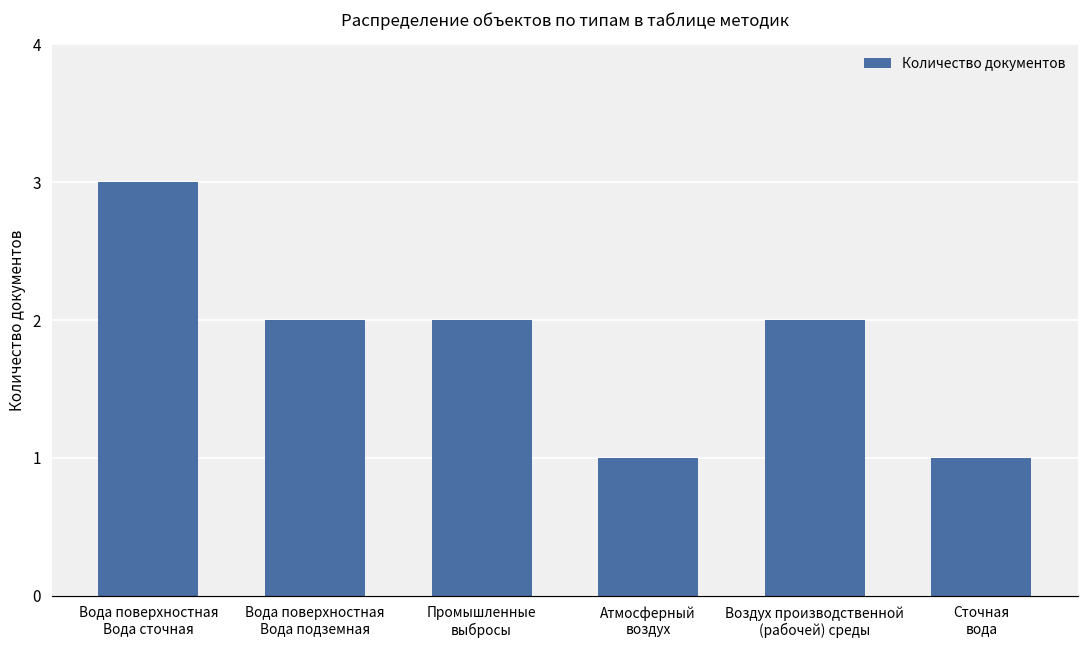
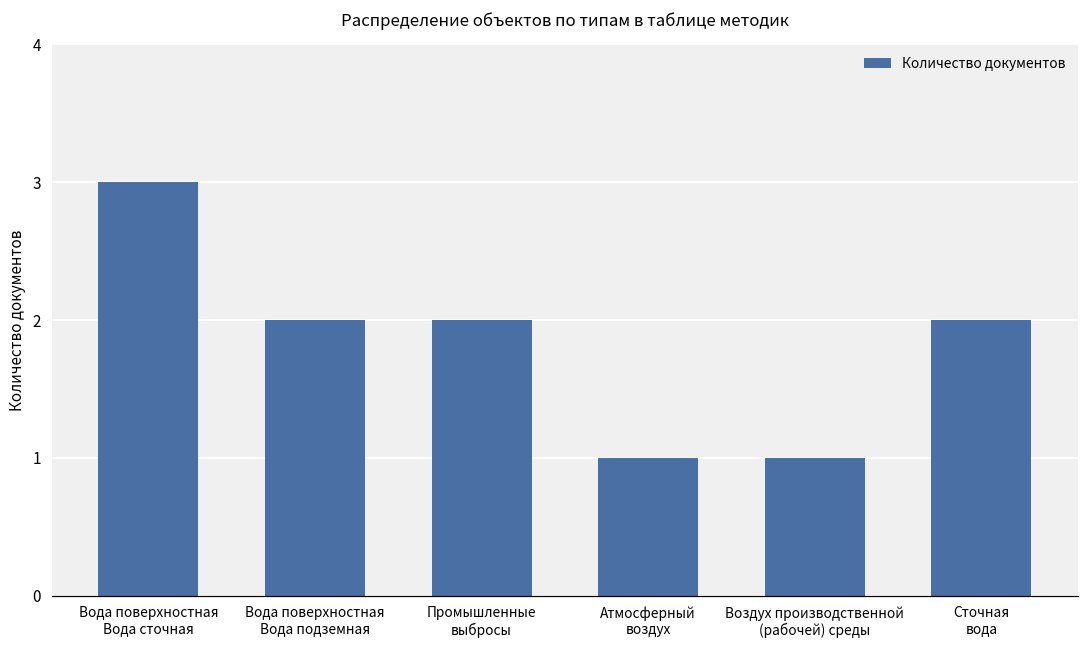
Воздух производственной (рабочей) среды: 2 -> 1
Сточная вода: 1 -> 2
